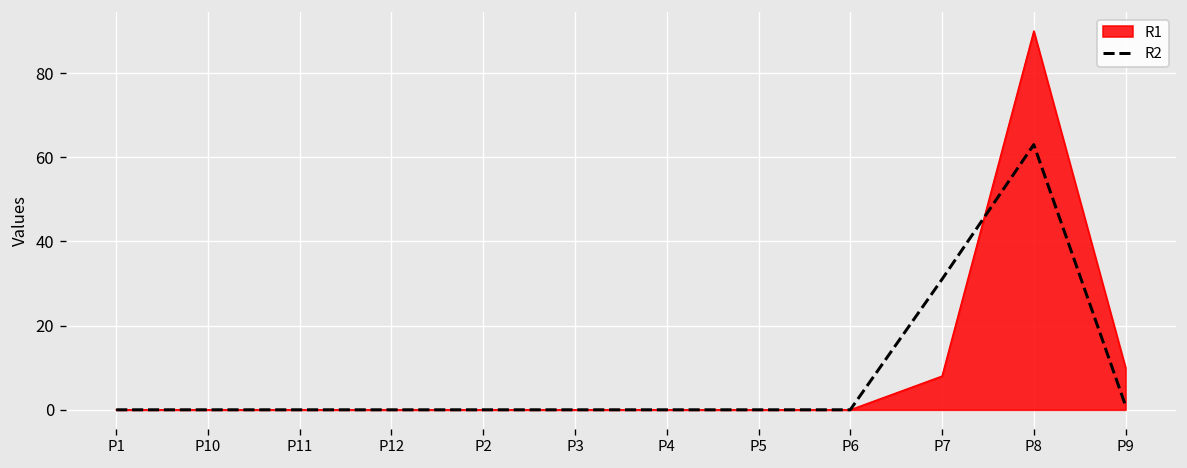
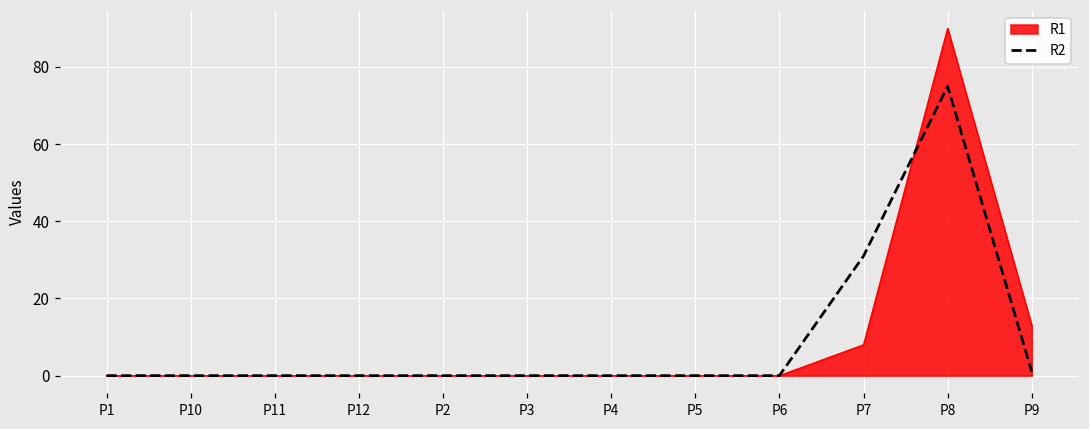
R2, P8: 63 -> 75
R1, P9: 10 -> 13
